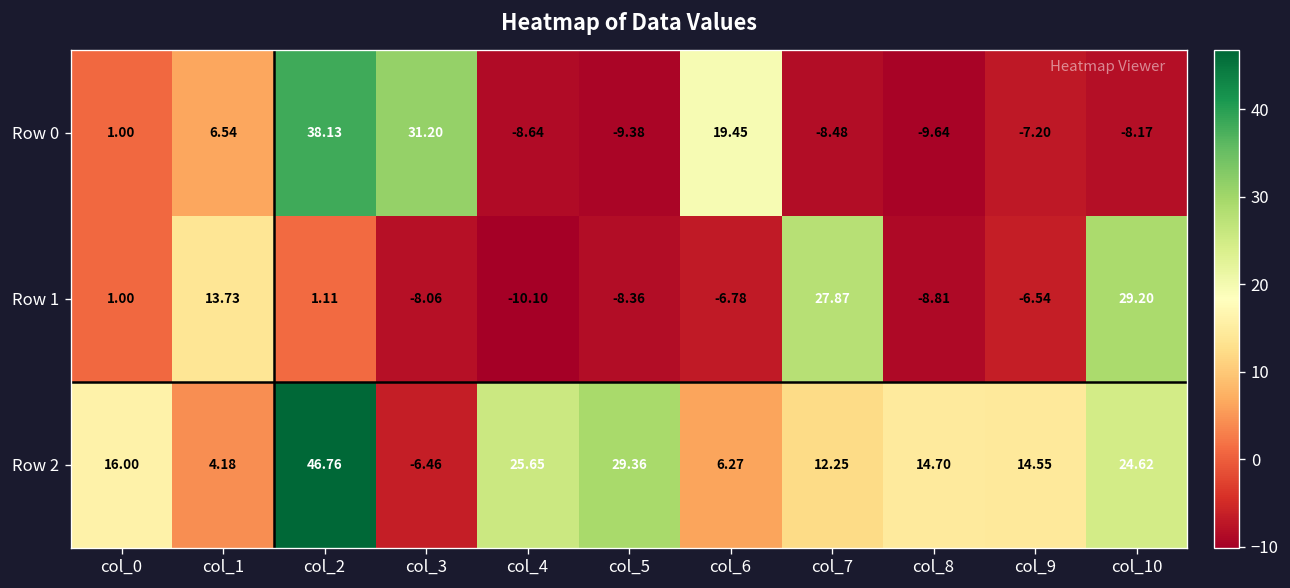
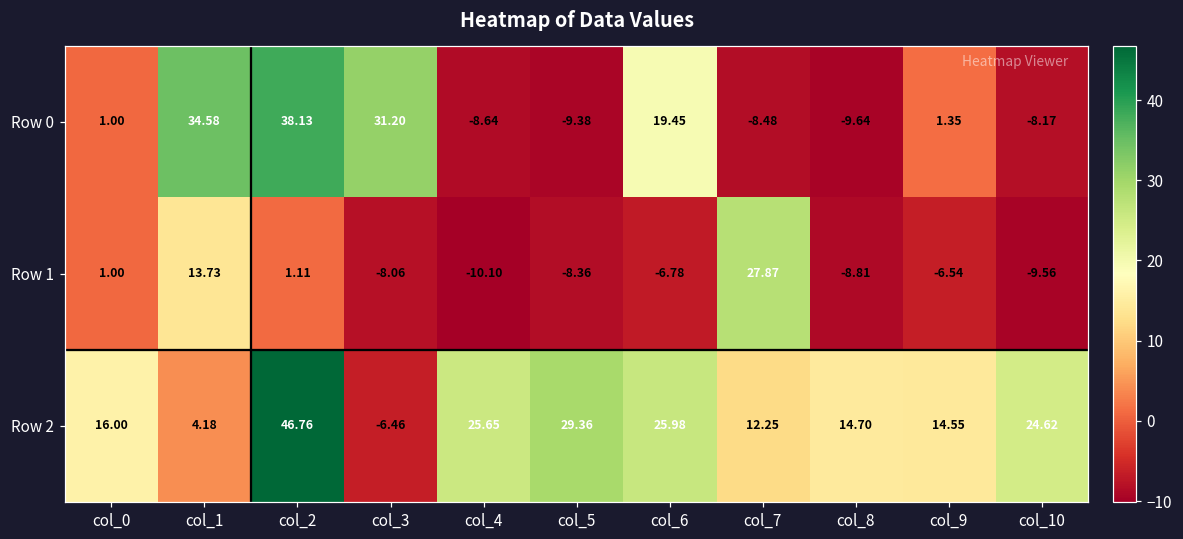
Row 0, col_1: 6.54 -> 34.58
Row 0, col_9: -7.20 -> 1.35
Row 1, col_10: 29.20 -> -9.56
Row 2, col_6: 6.27 -> 25.98
